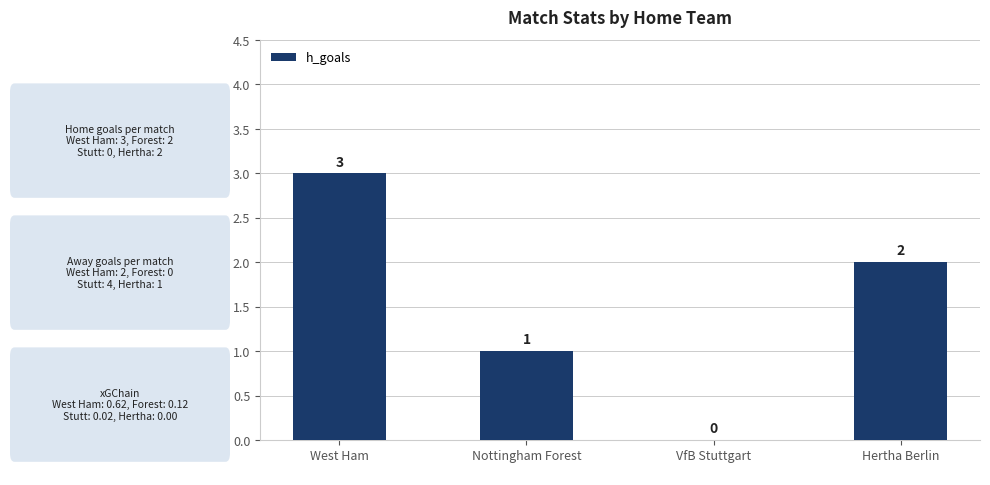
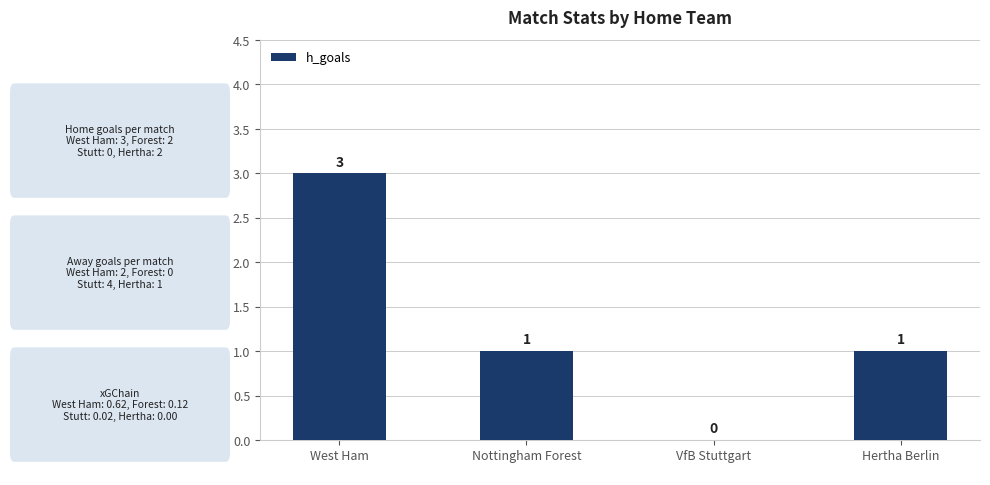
Hertha Berlin: 2 -> 1
